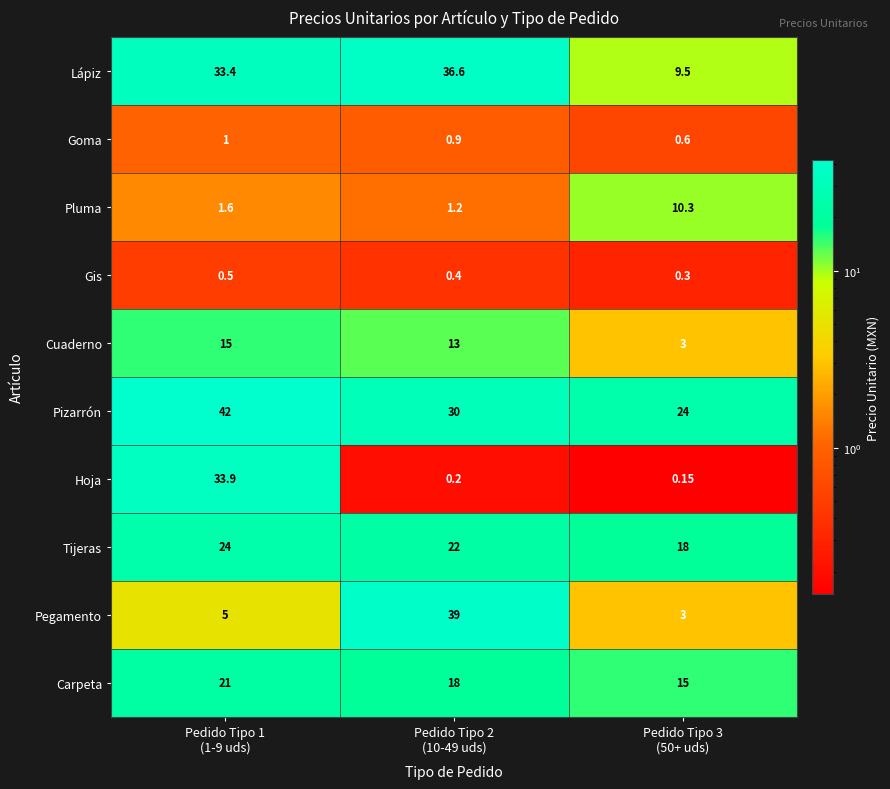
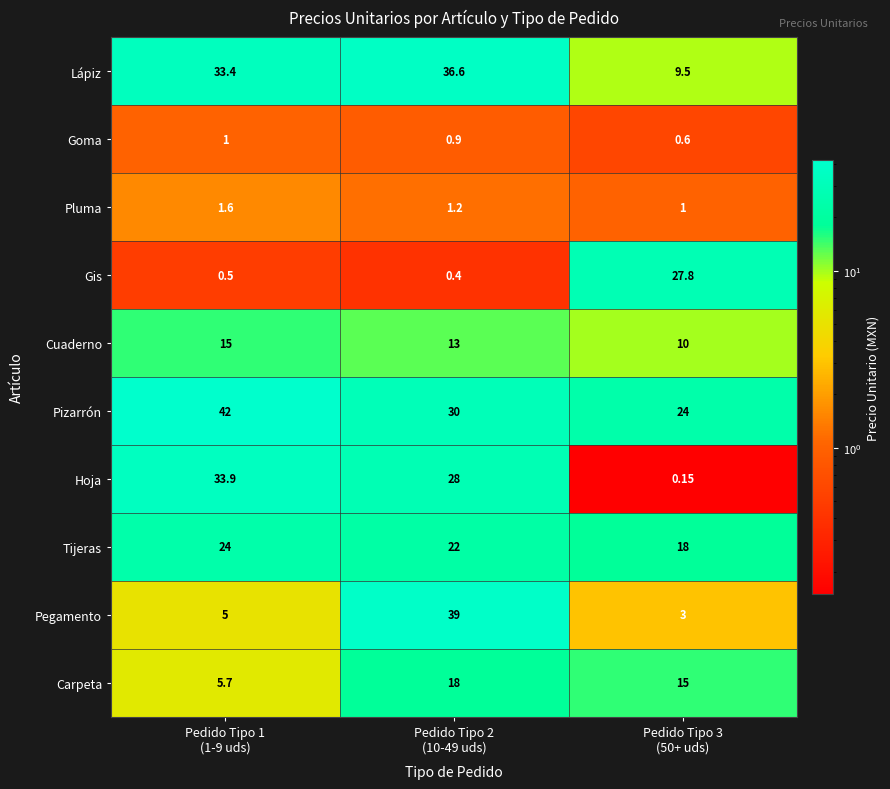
Pluma, Pedido Tipo 3 (50+ uds): 10.3 -> 1
Gis, Pedido Tipo 3 (50+ uds): 0.3 -> 27.8
Cuaderno, Pedido Tipo 3 (50+ uds): 3 -> 10
Hoja, Pedido Tipo 2 (10-49 uds): 0.2 -> 28
Carpeta, Pedido Tipo 1 (1-9 uds): 21 -> 5.7
